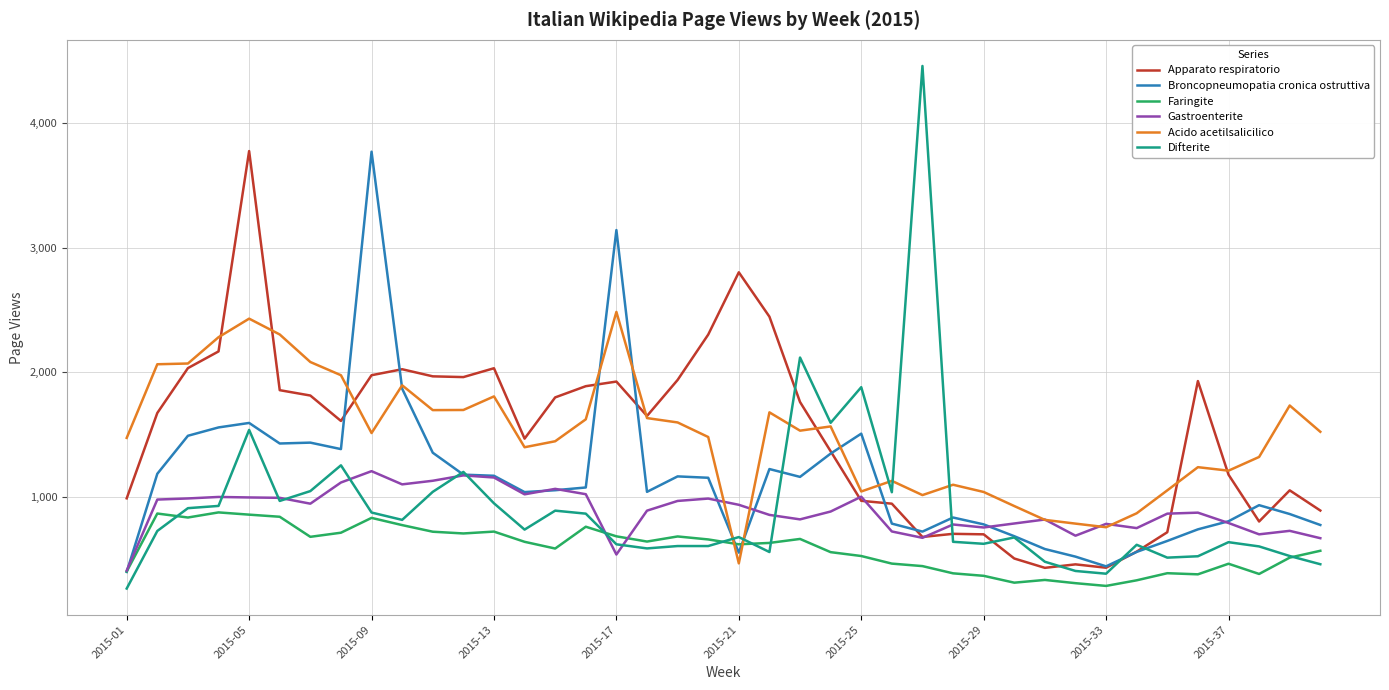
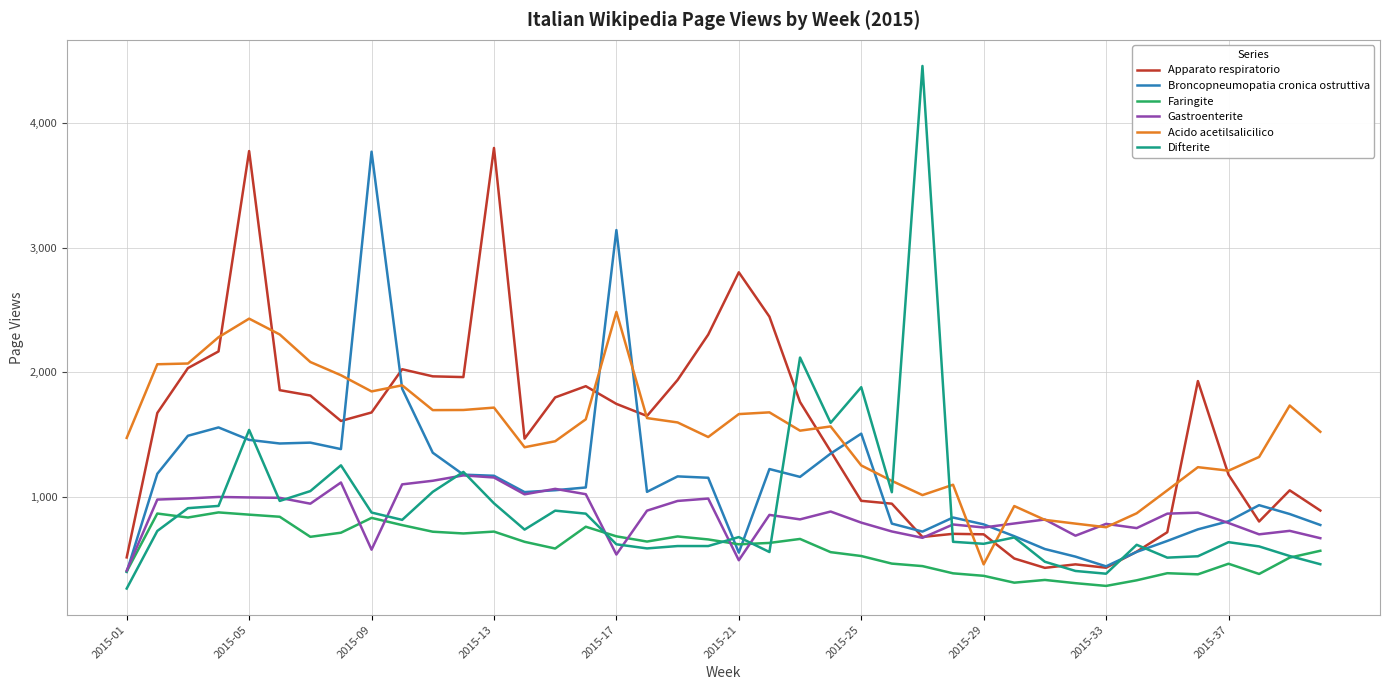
Apparato respiratorio, 2015-01: 990 -> 510
Broncopneumopatia cronica ostruttiva, 2015-05: 1,590 -> 1,460
Apparato respiratorio, 2015-09: 1,980 -> 1,680
Gastroenterite, 2015-09: 1,210 -> 580
Acido acetilsalicilico, 2015-09: 1,510 -> 1,850
Apparato respiratorio, 2015-13: 2,030 -> 3,800
Acido acetilsalicilico, 2015-13: 1,810 -> 1,720
Apparato respiratorio, 2015-17: 1,920 -> 1,750
Gastroenterite, 2015-21: 940 -> 490
Acido acetilsalicilico, 2015-21: 470 -> 1,660
Gastroenterite, 2015-25: 1,000 -> 790
Acido acetilsalicilico, 2015-25: 1,040 -> 1,250
Acido acetilsalicilico, 2015-29: 1,040 -> 460
